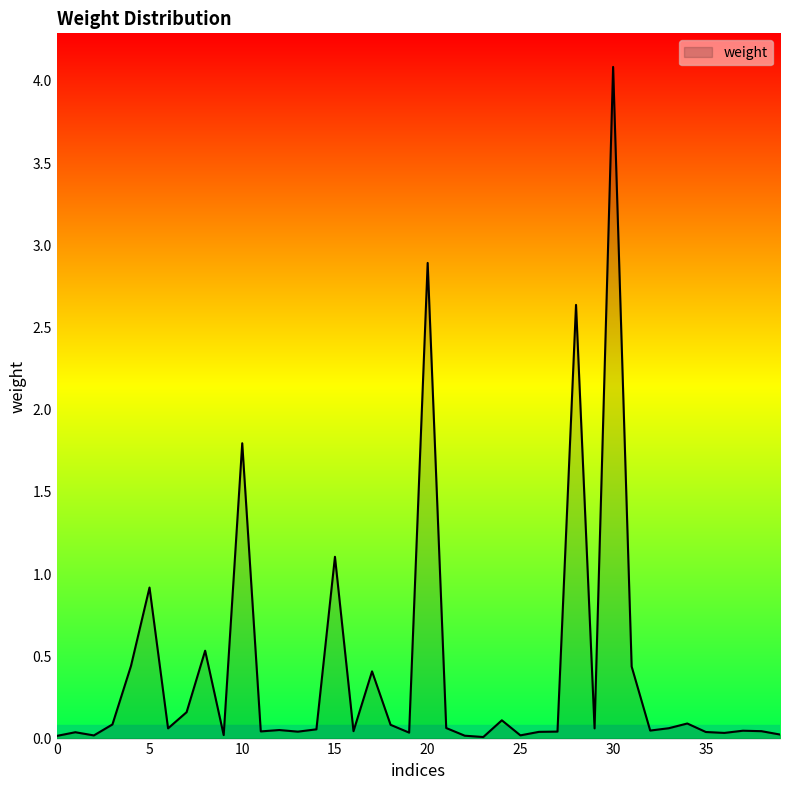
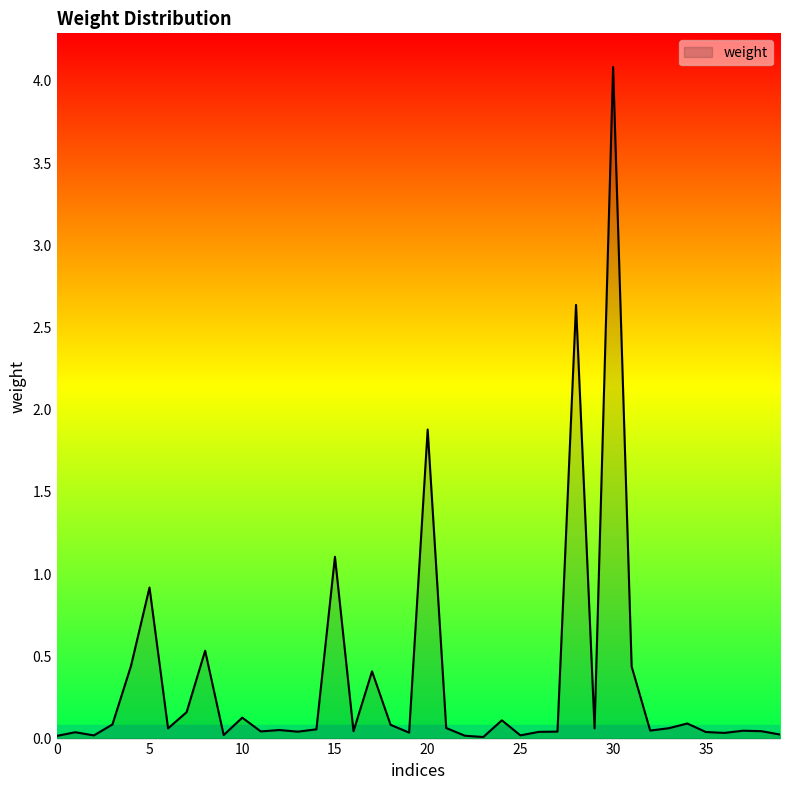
10: 1.80 -> 0.13
20: 2.89 -> 1.88
